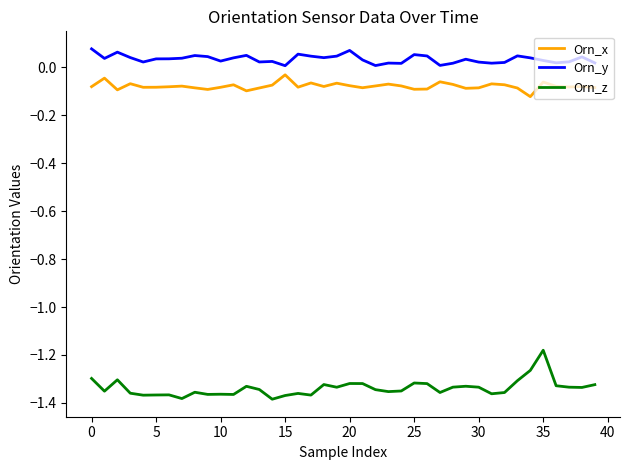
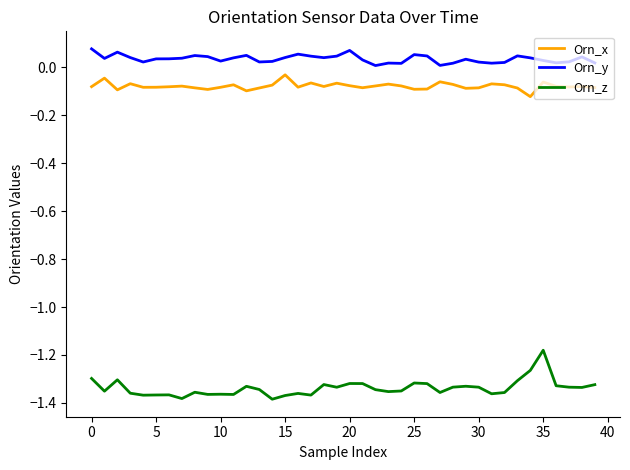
Orn_y, 15: 0.01 -> 0.04
